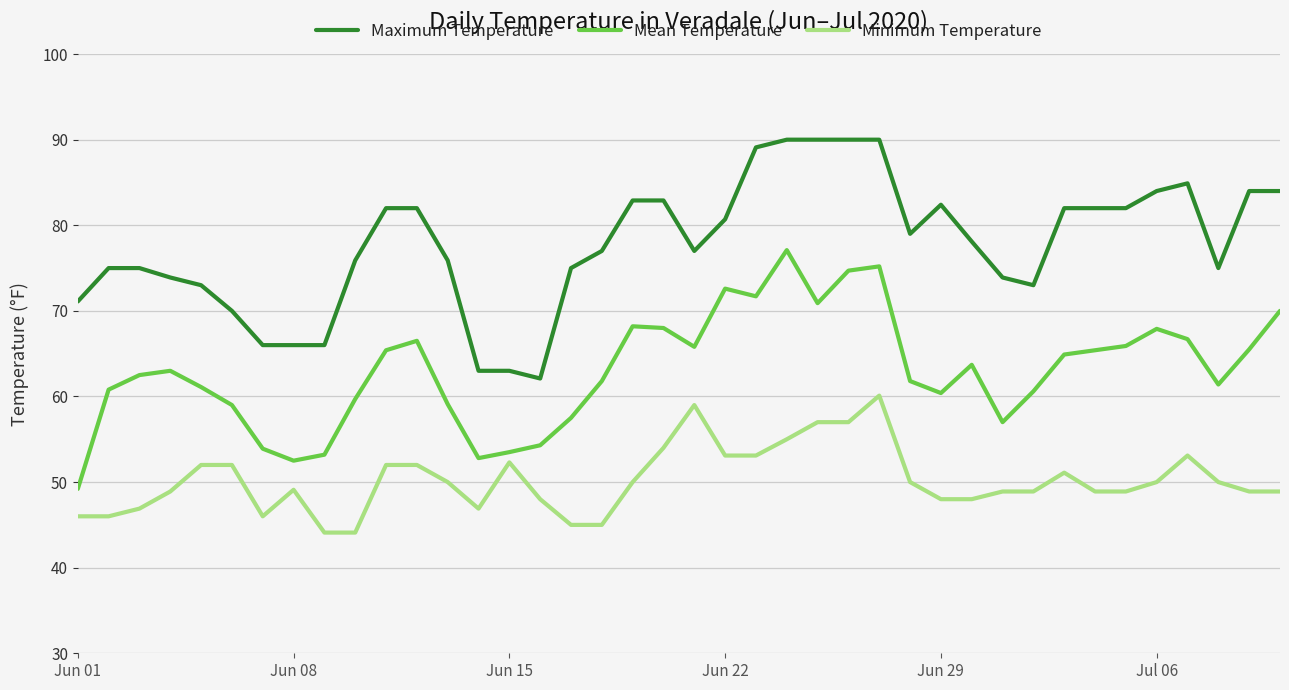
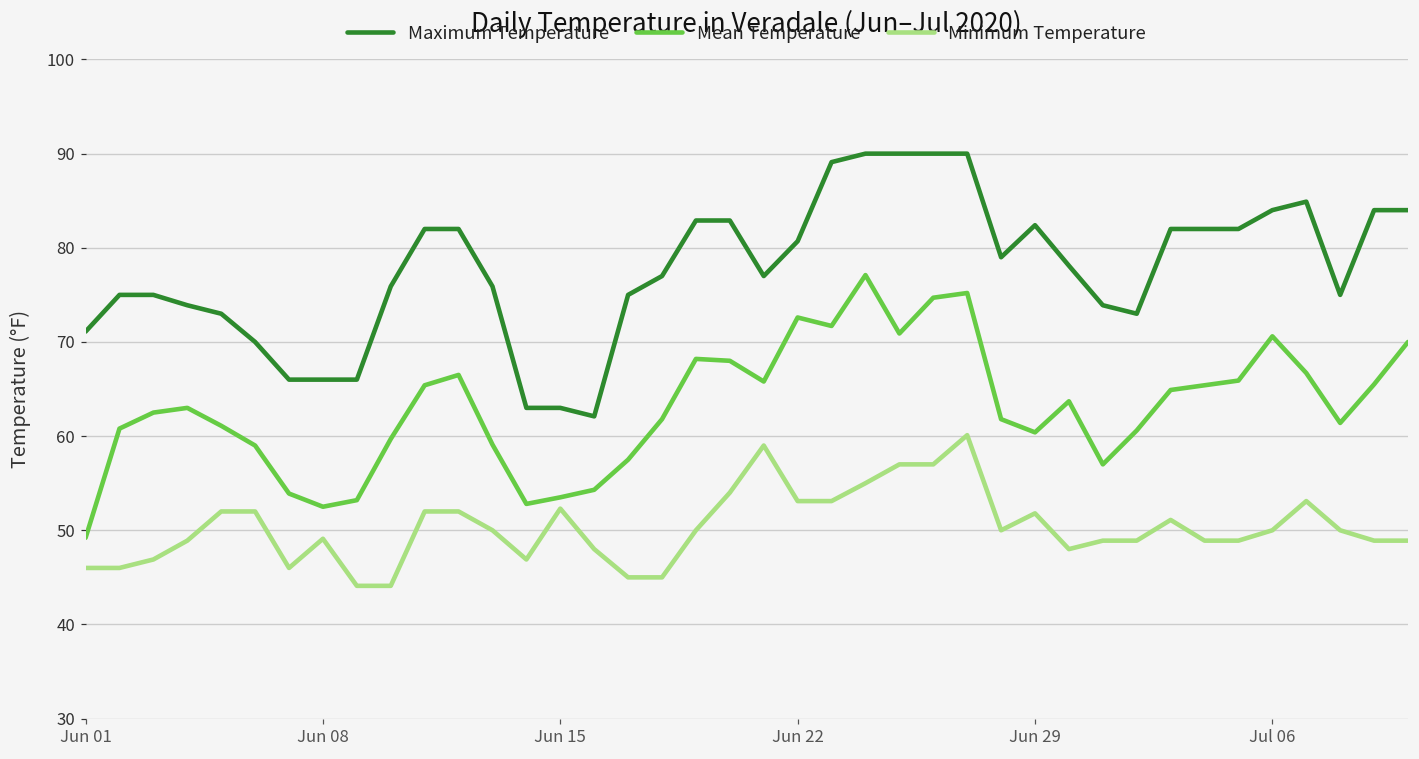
Minimum Temperature, Jun 29: 48 -> 52
Mean Temperature, Jul 06: 68 -> 71
